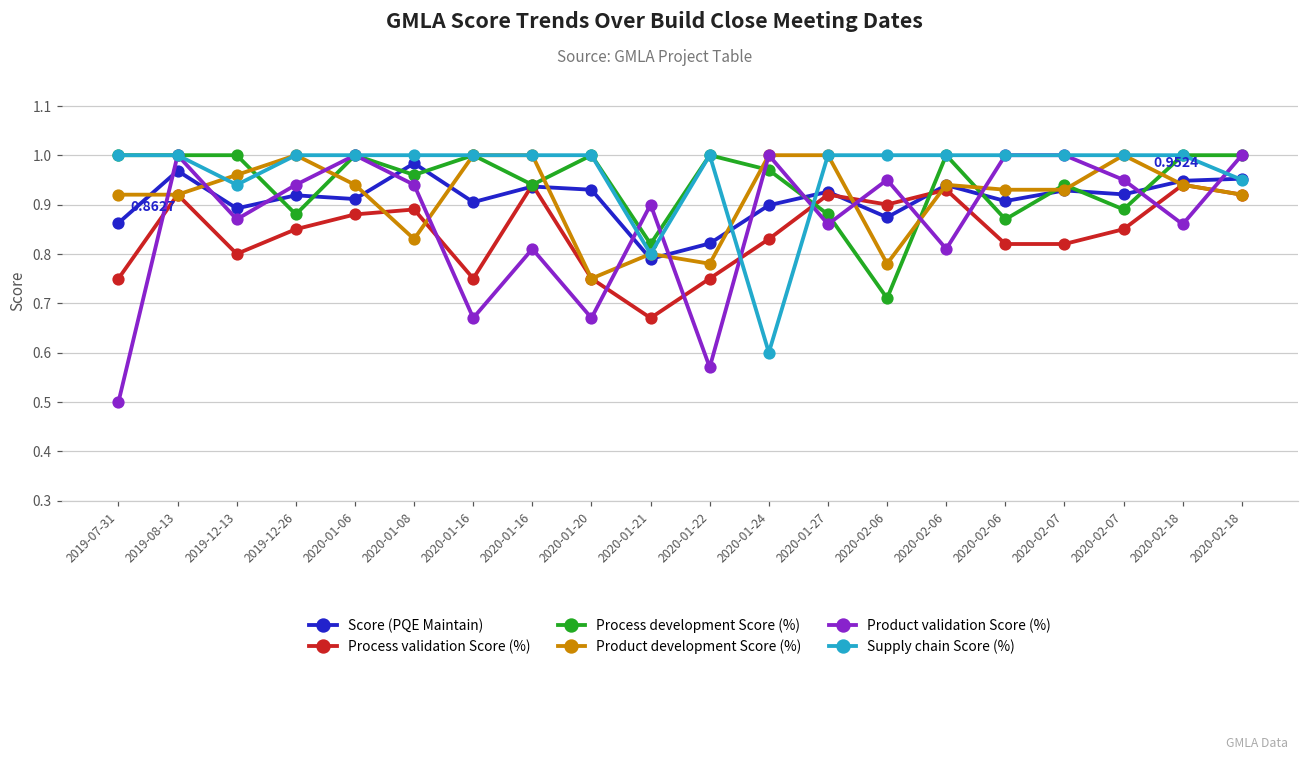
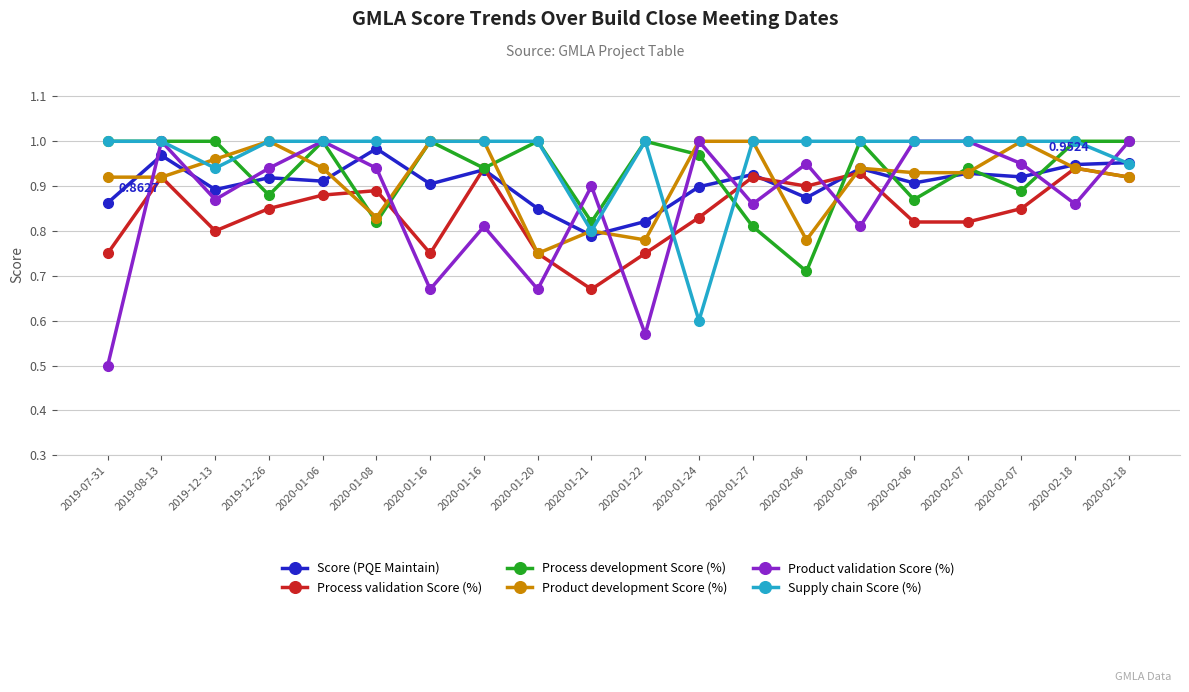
Process development Score (%), 2020-01-08: 0.96 -> 0.82
Score (PQE Maintain), 2020-01-20: 0.93 -> 0.85
Process development Score (%), 2020-01-27: 0.88 -> 0.81
